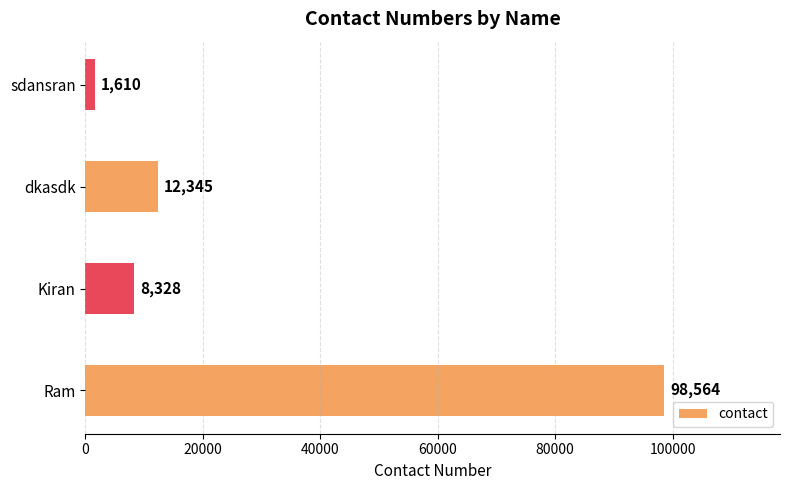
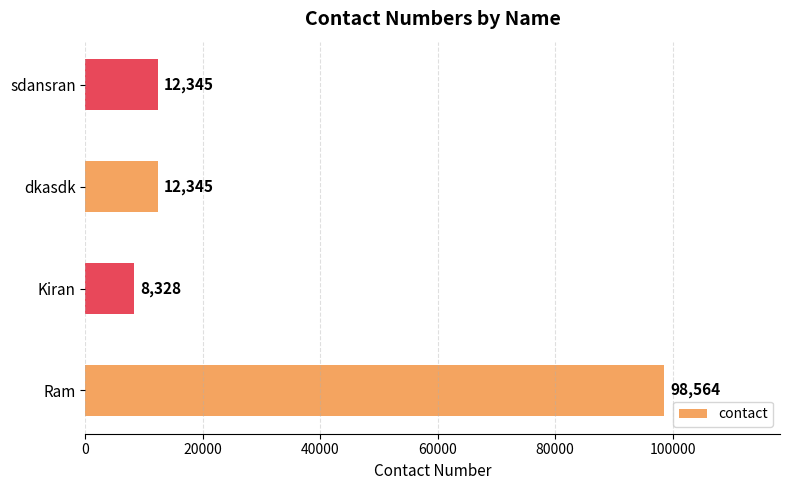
sdansran: 1,610 -> 12,345
